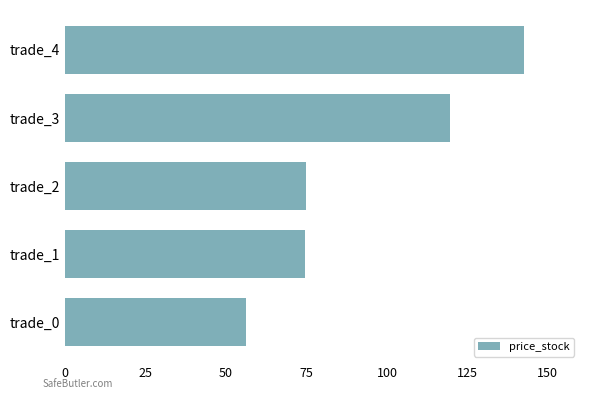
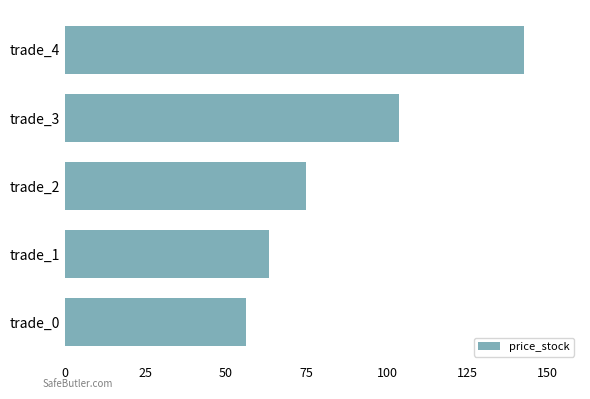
trade_3: 120 -> 104
trade_1: 75 -> 63
